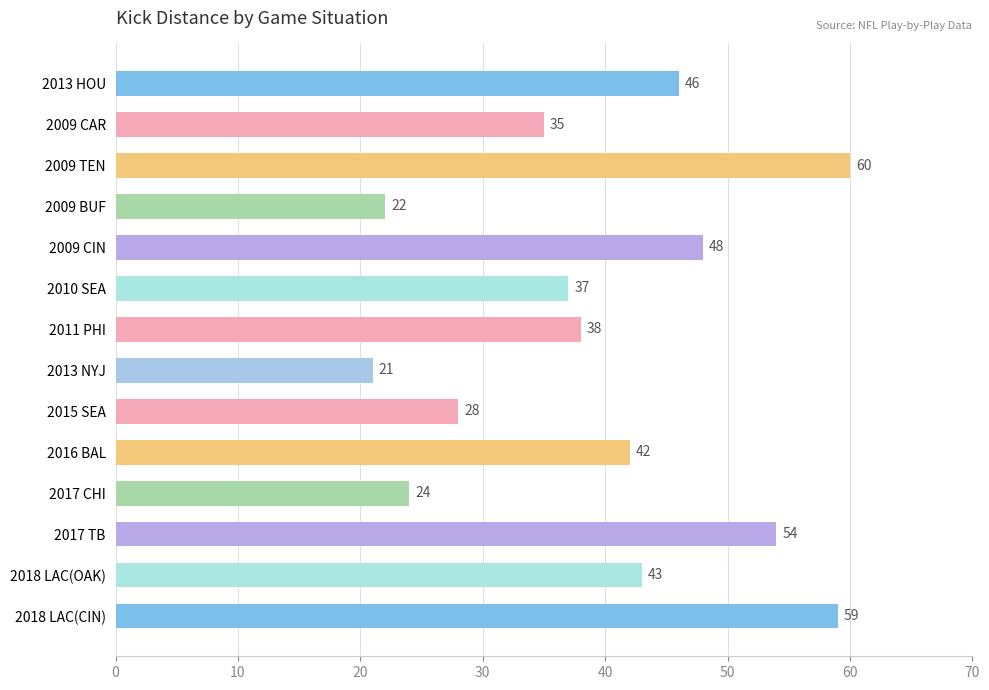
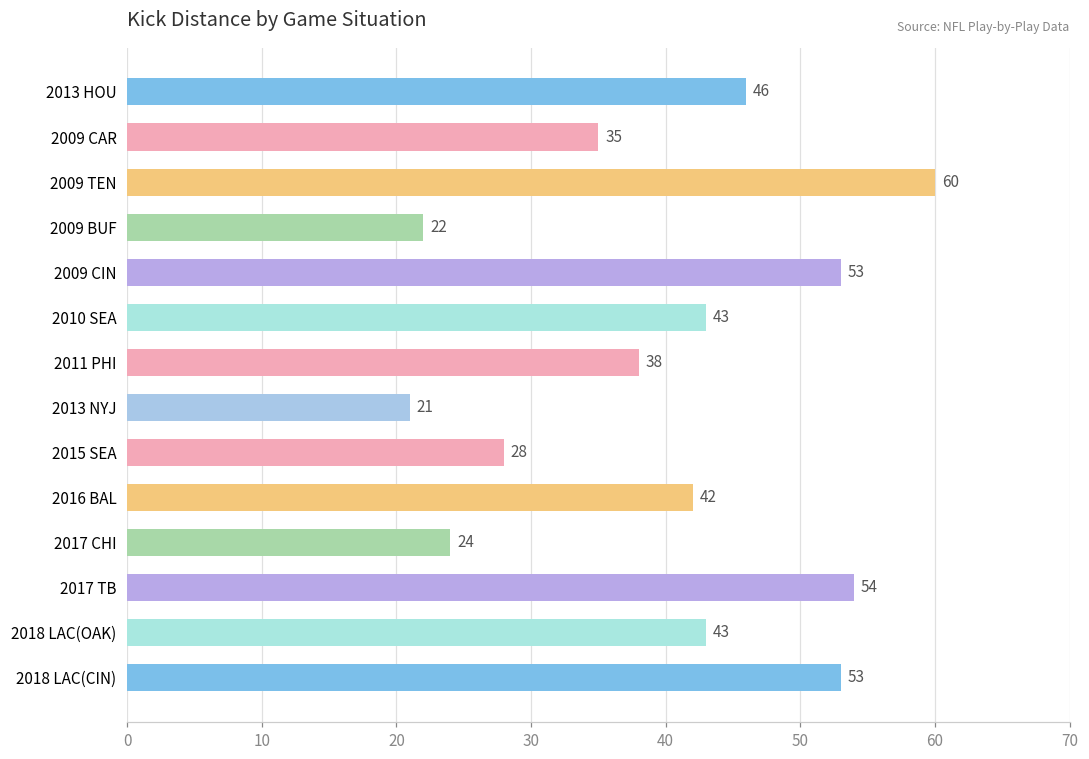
2009 CIN: 48 -> 53
2010 SEA: 37 -> 43
2018 LAC(CIN): 59 -> 53
